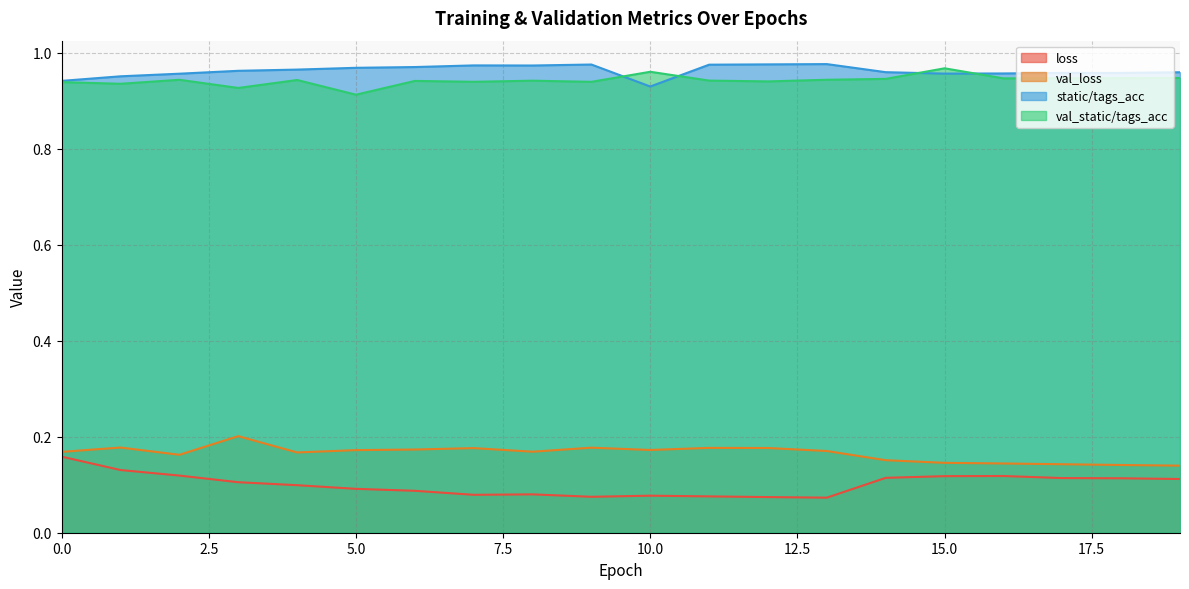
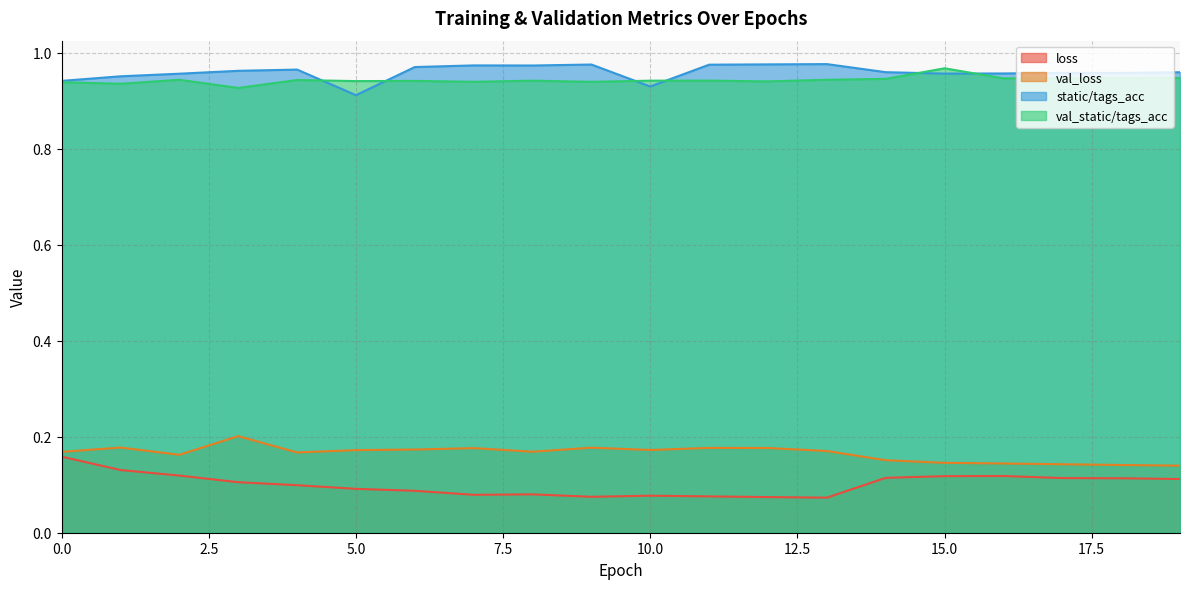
static/tags_acc, 5.0: 0.97 -> 0.91
val_static/tags_acc, 5.0: 0.91 -> 0.94
val_static/tags_acc, 10.0: 0.96 -> 0.94
